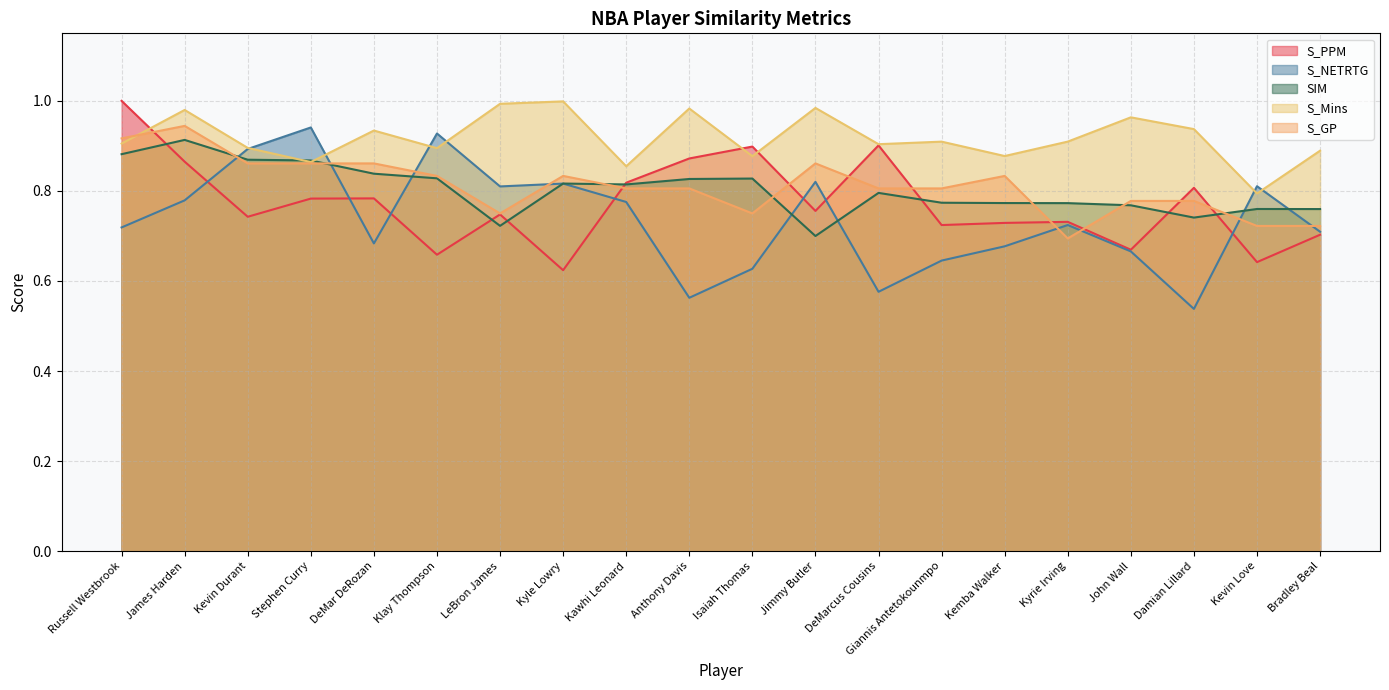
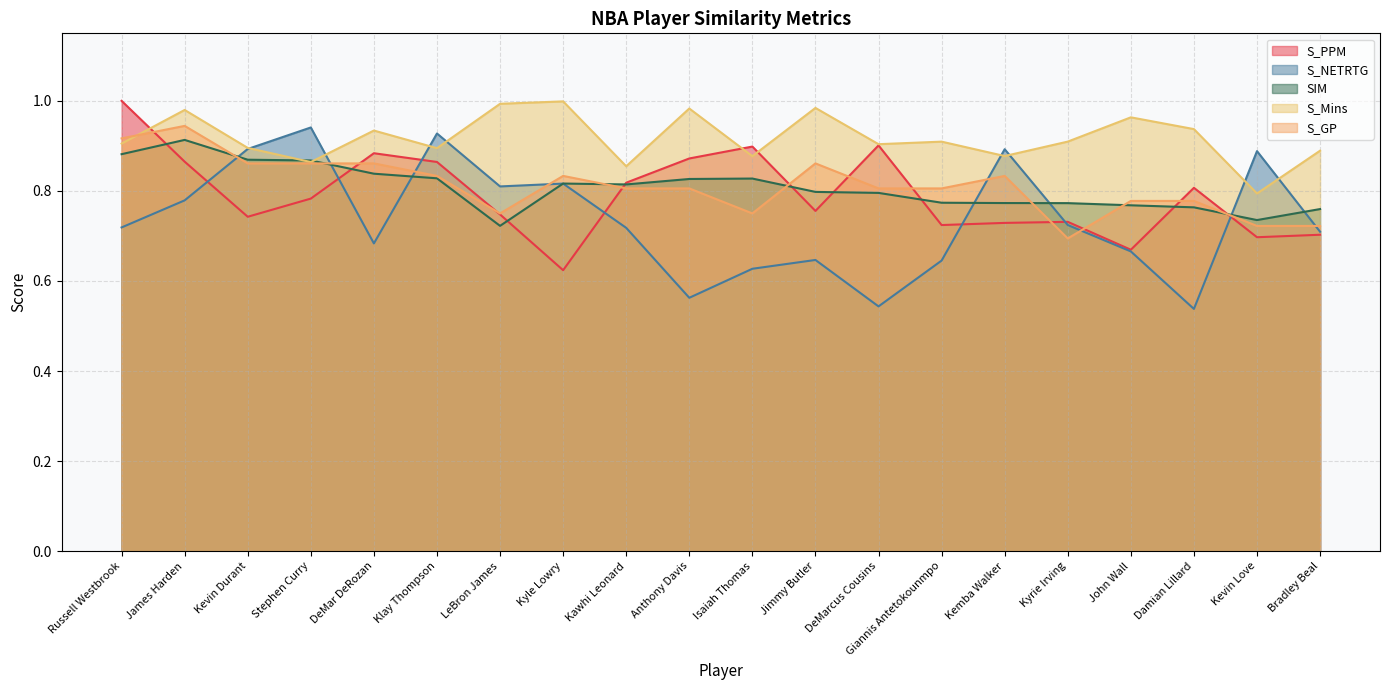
S_PPM, DeMar DeRozan: 0.78 -> 0.88
S_PPM, Klay Thompson: 0.66 -> 0.86
S_NETRTG, Kawhi Leonard: 0.78 -> 0.72
S_NETRTG, Jimmy Butler: 0.82 -> 0.65
SIM, Jimmy Butler: 0.70 -> 0.80
S_NETRTG, DeMarcus Cousins: 0.58 -> 0.54
S_NETRTG, Kemba Walker: 0.68 -> 0.89
SIM, Damian Lillard: 0.74 -> 0.76
S_PPM, Kevin Love: 0.64 -> 0.70
S_NETRTG, Kevin Love: 0.81 -> 0.89
SIM, Kevin Love: 0.76 -> 0.74
